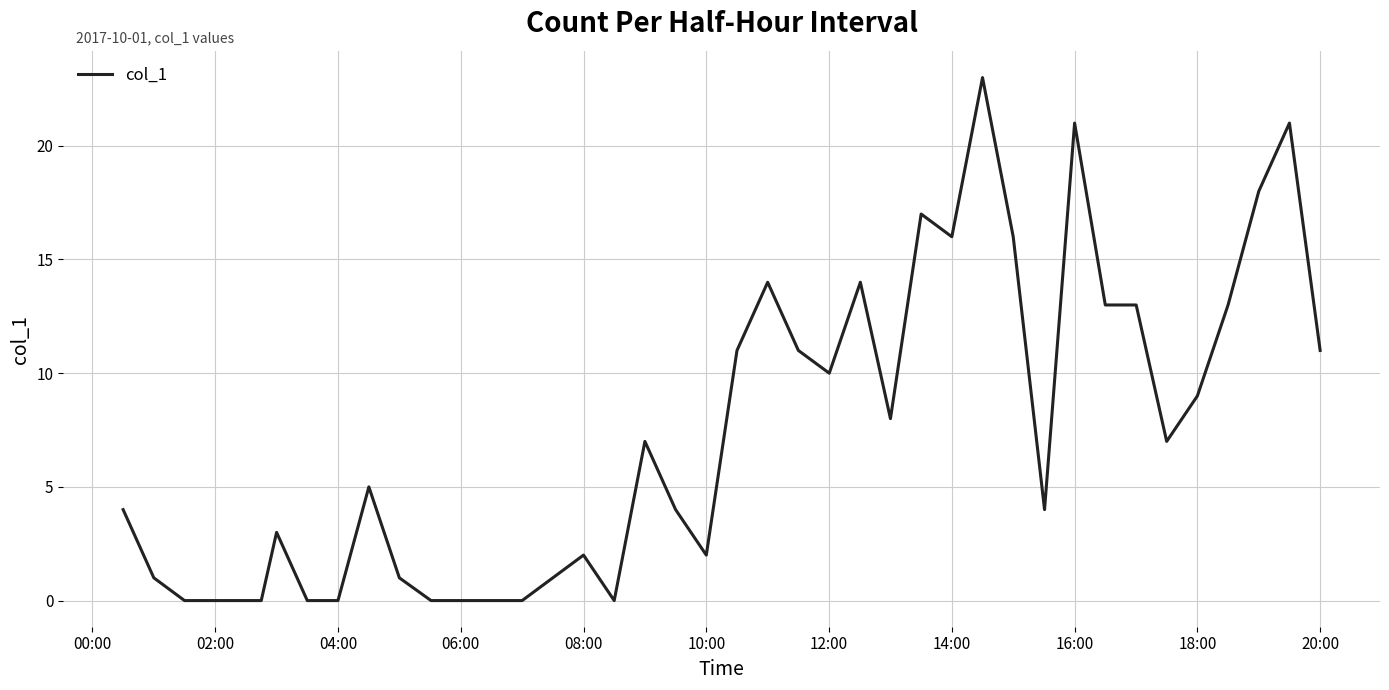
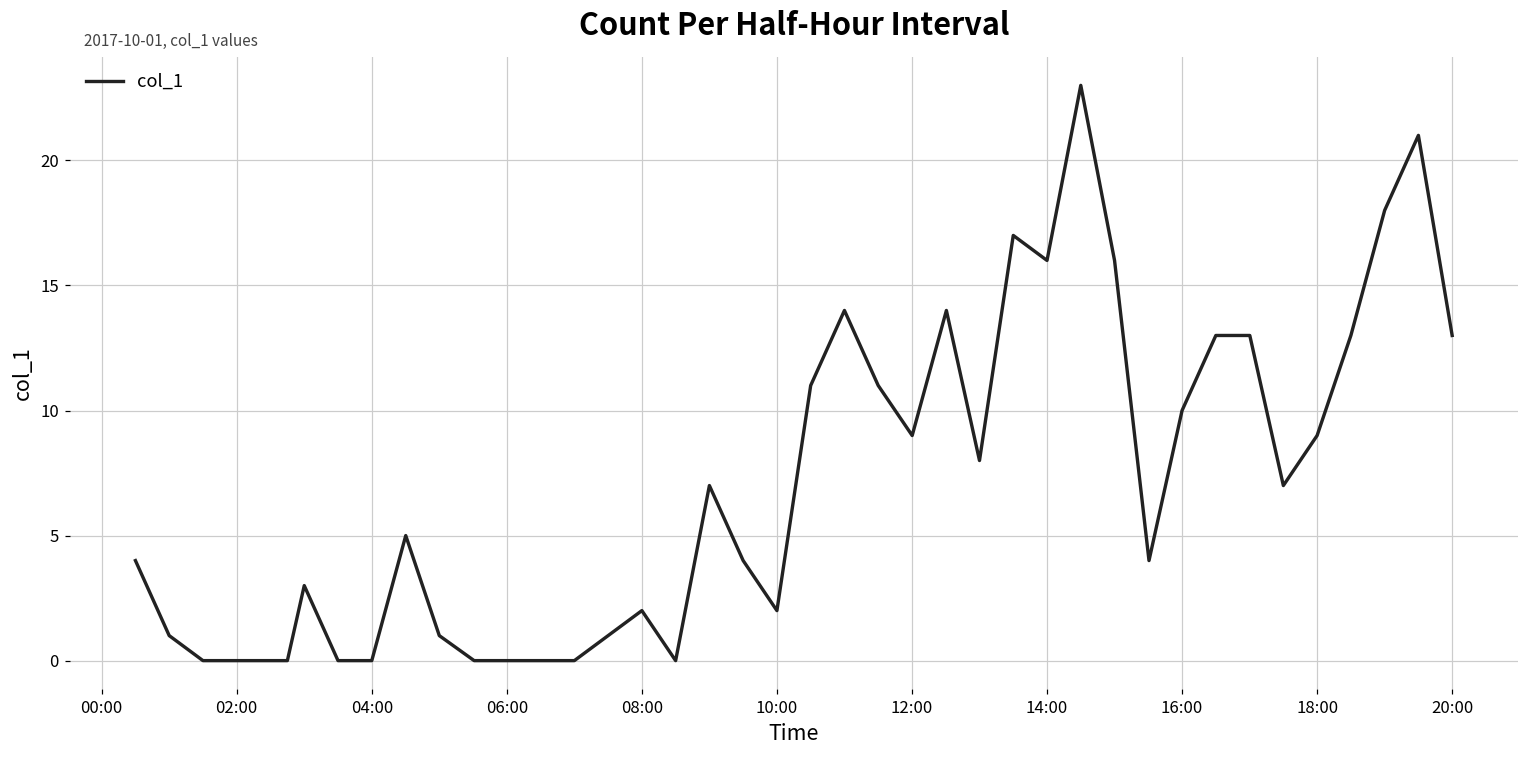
12:00: 10 -> 9
16:00: 21 -> 10
20:00: 11 -> 13
